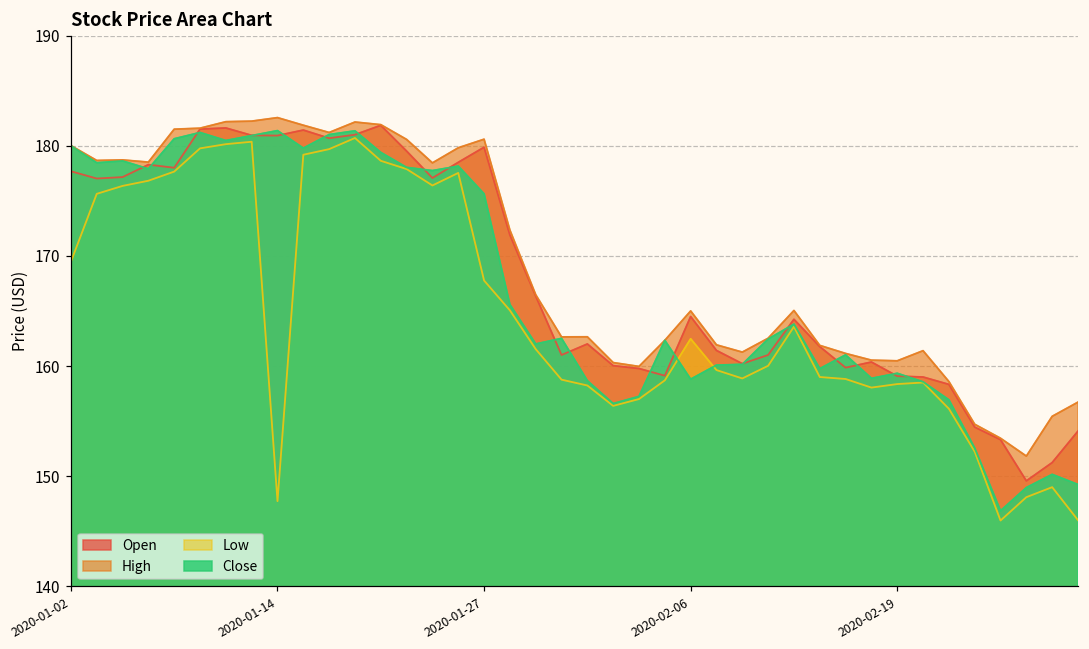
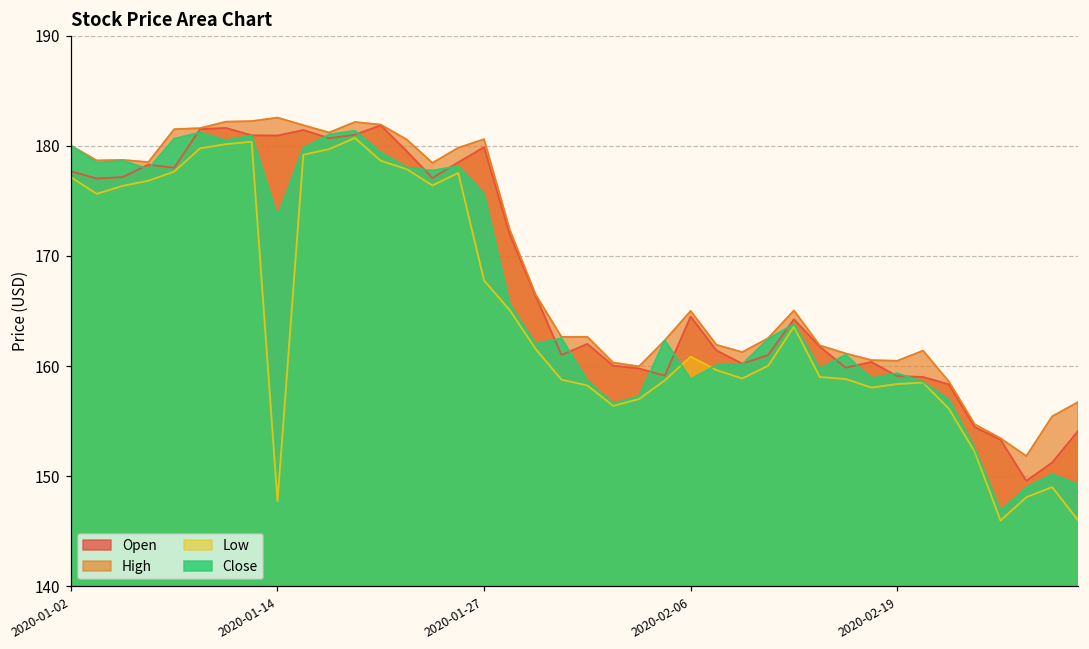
Low, 2020-01-02: 169.5 -> 177.1
Close, 2020-01-14: 181.4 -> 173.6
Low, 2020-02-06: 162.5 -> 160.9
